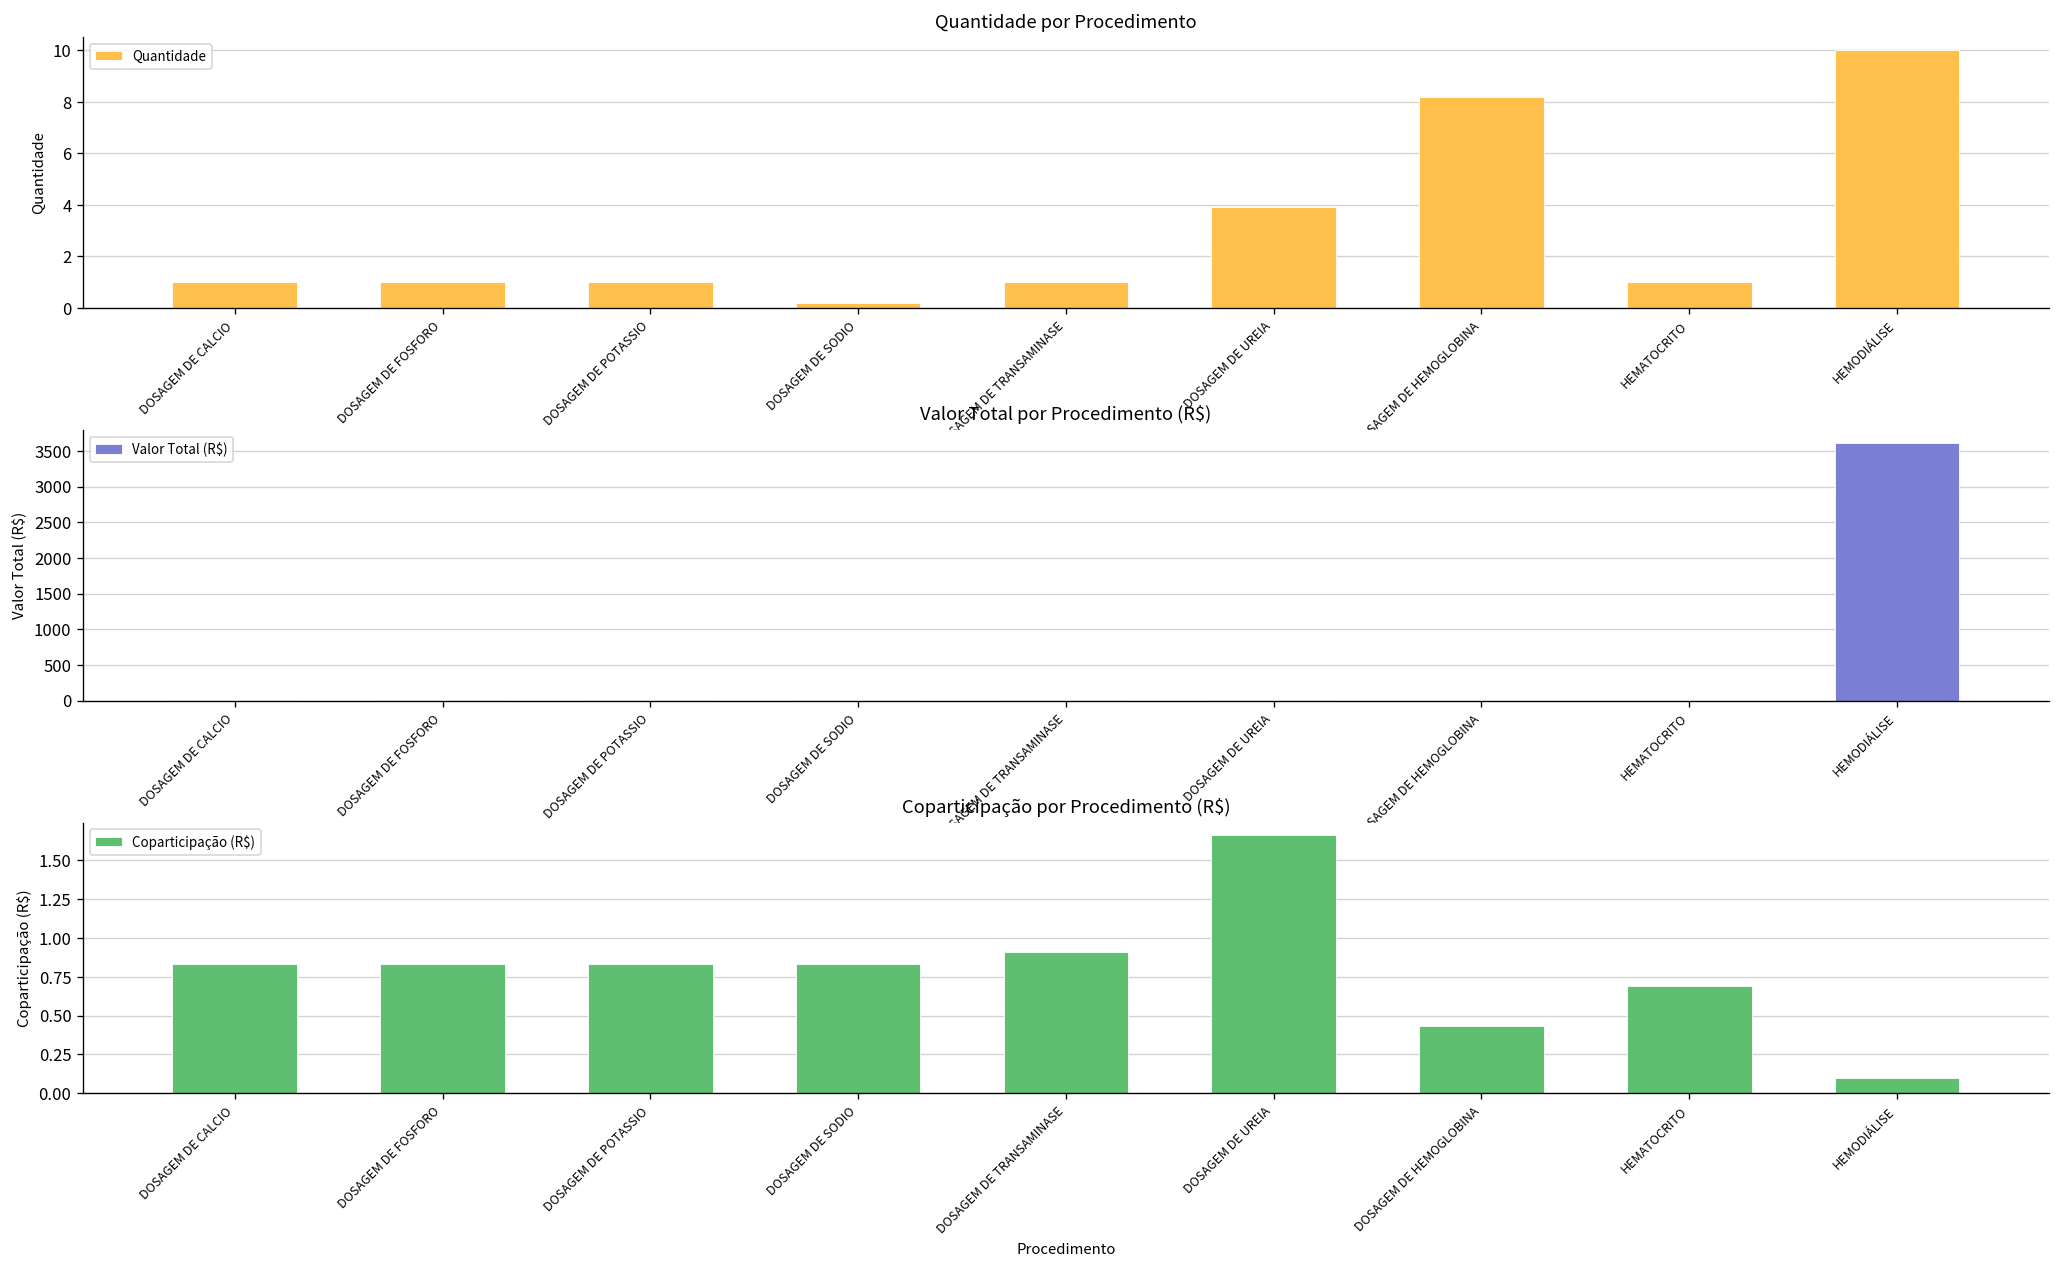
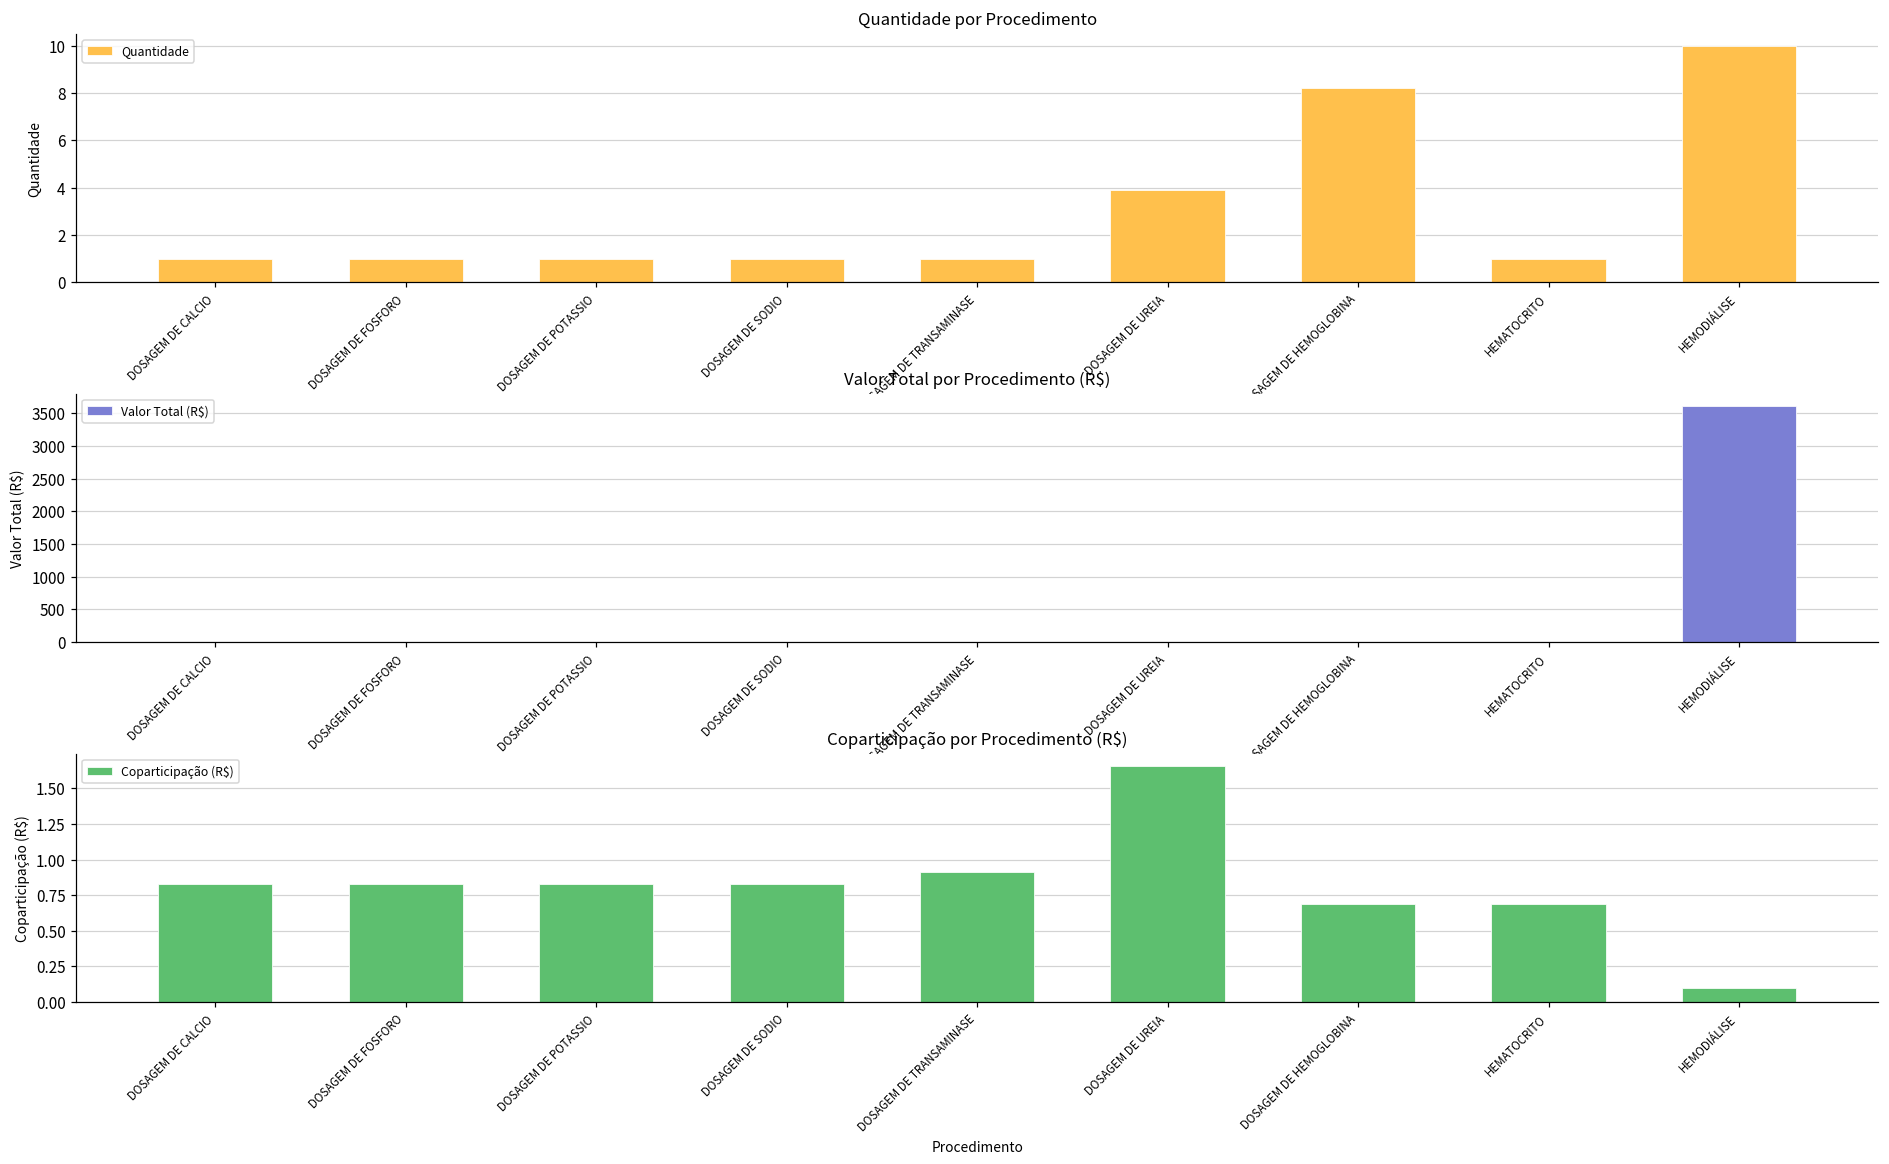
Quantidade por Procedimento, DOSAGEM DE SODIO: 0.2 -> 1.0
Coparticipação por Procedimento (R$), DOSAGEM DE HEMOGLOBINA: 0.43 -> 0.69
